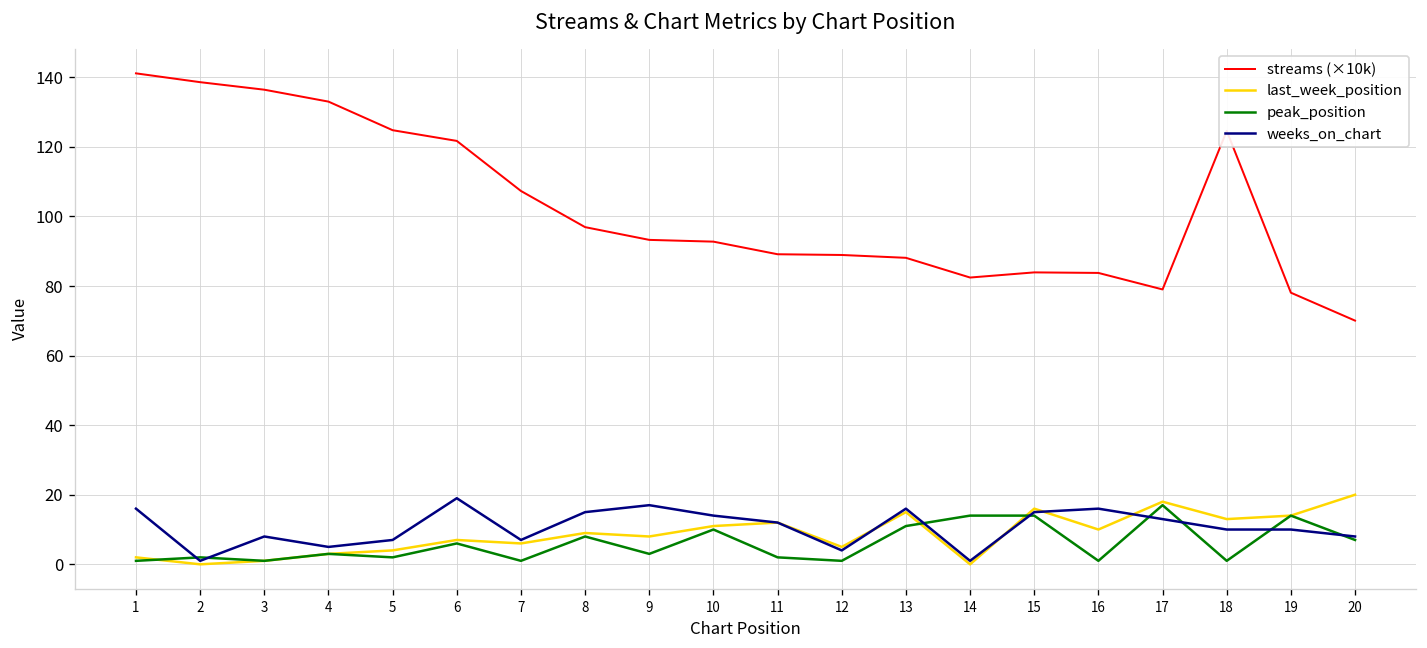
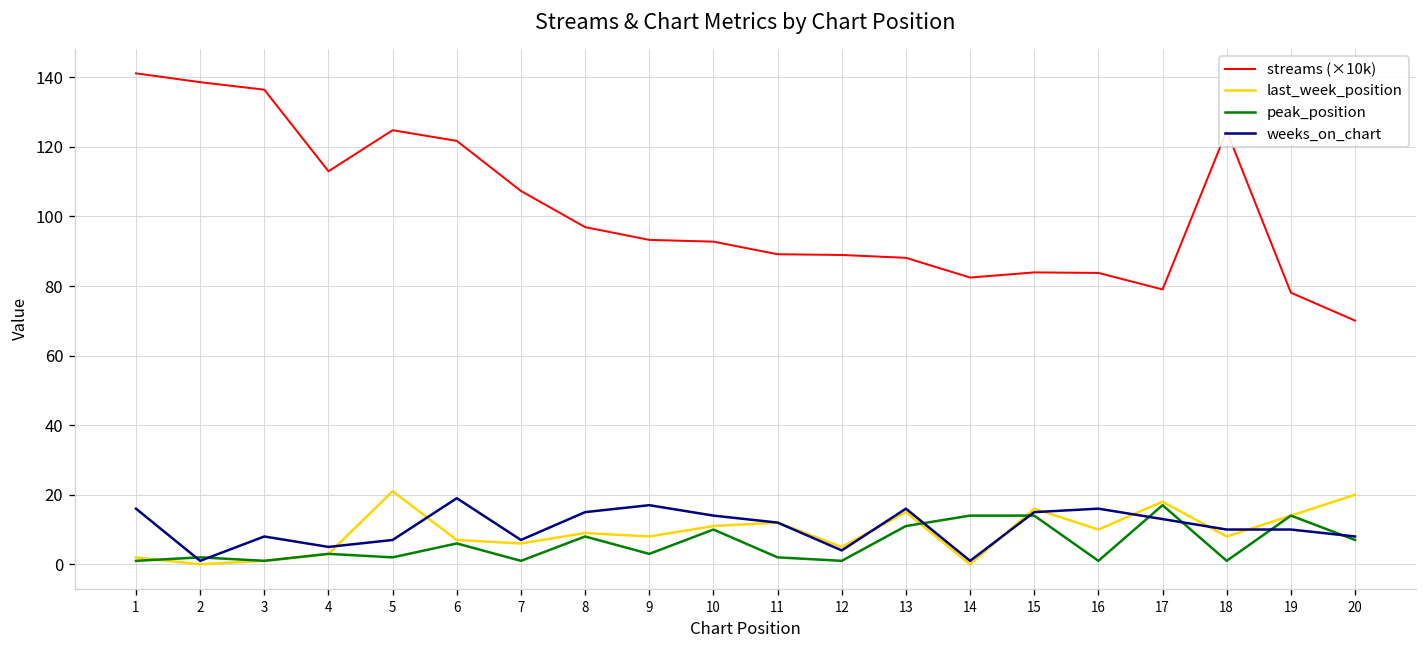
streams (×10k), 4: 133 -> 113
last_week_position, 5: 4 -> 21
last_week_position, 18: 13 -> 8
